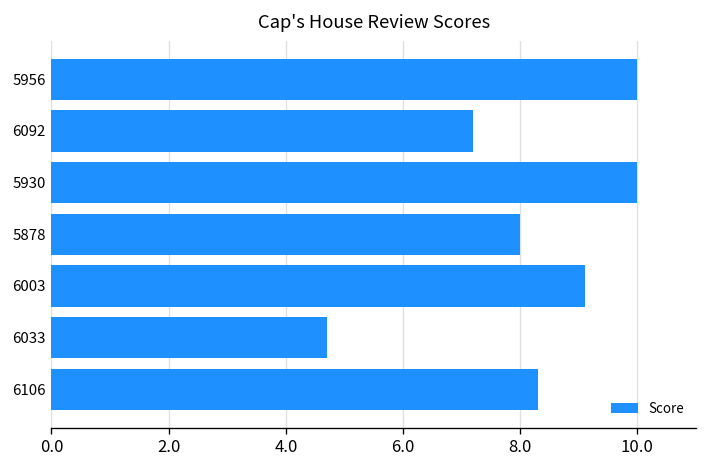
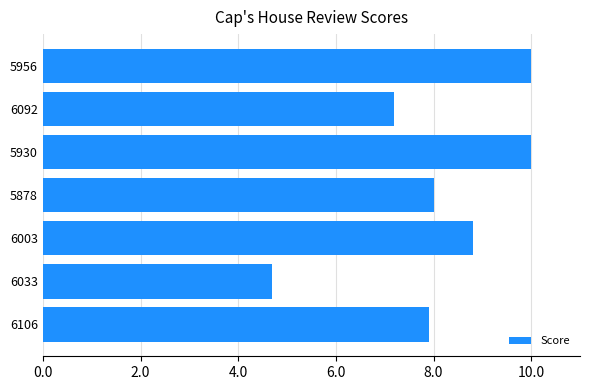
6003: 9.1 -> 8.8
6106: 8.3 -> 7.9
